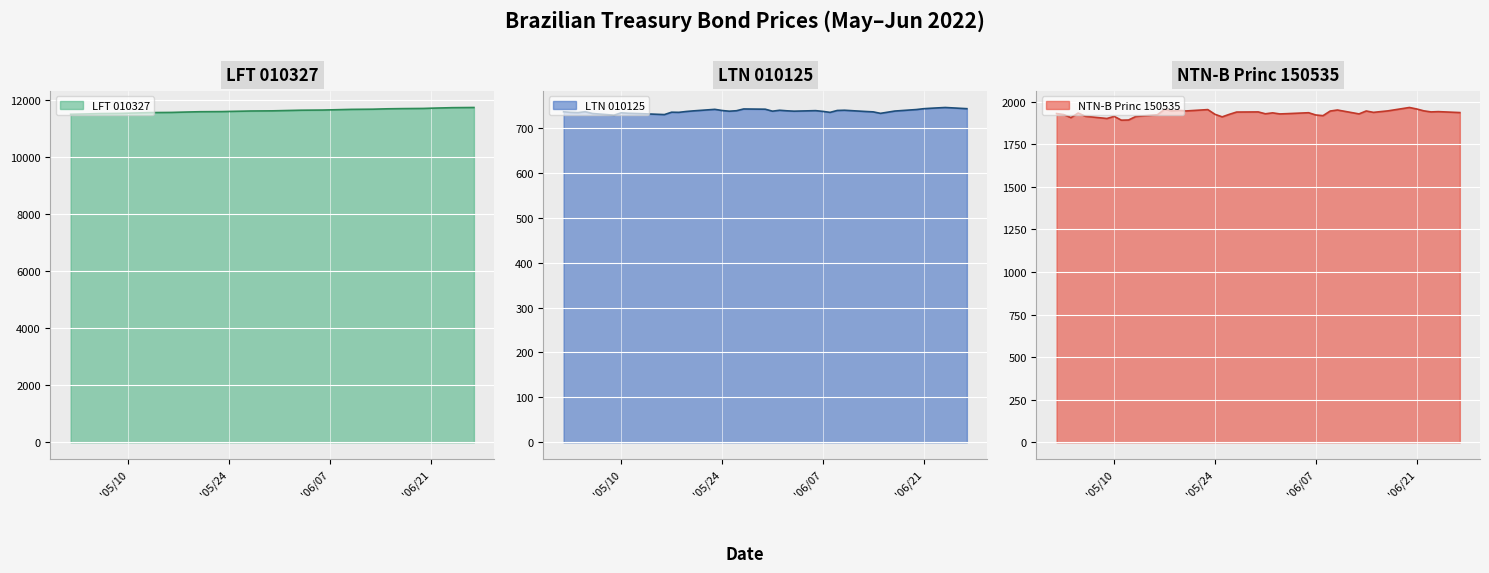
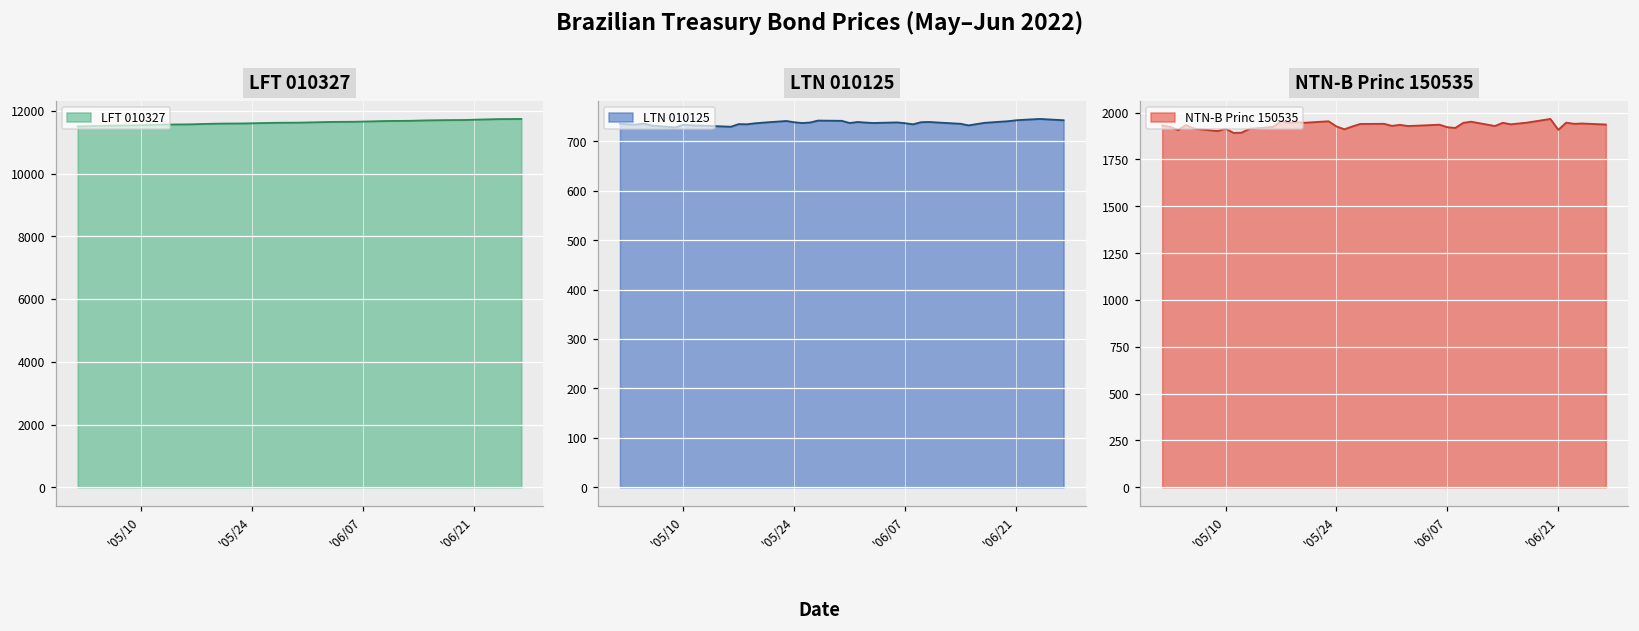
NTN-B Princ 150535, '06/21: 1960 -> 1910
